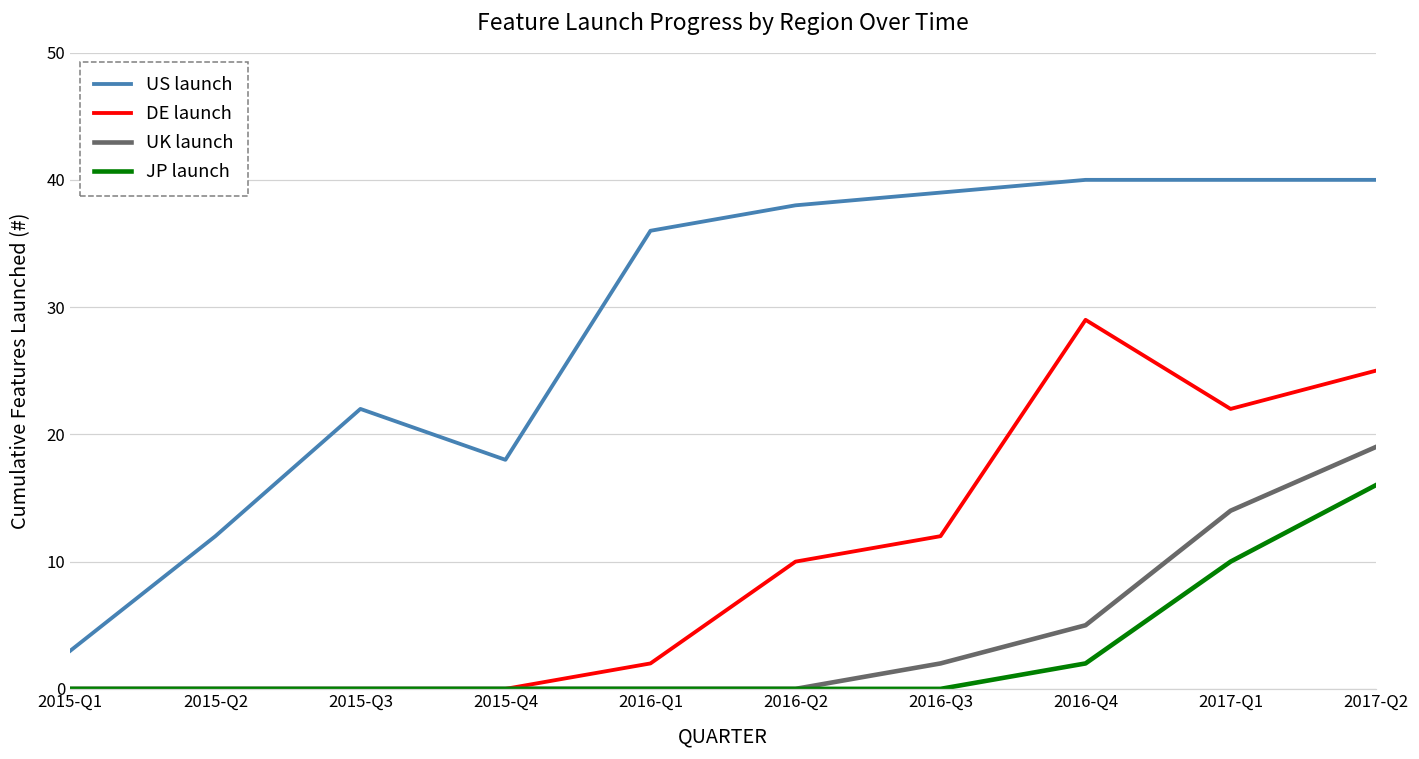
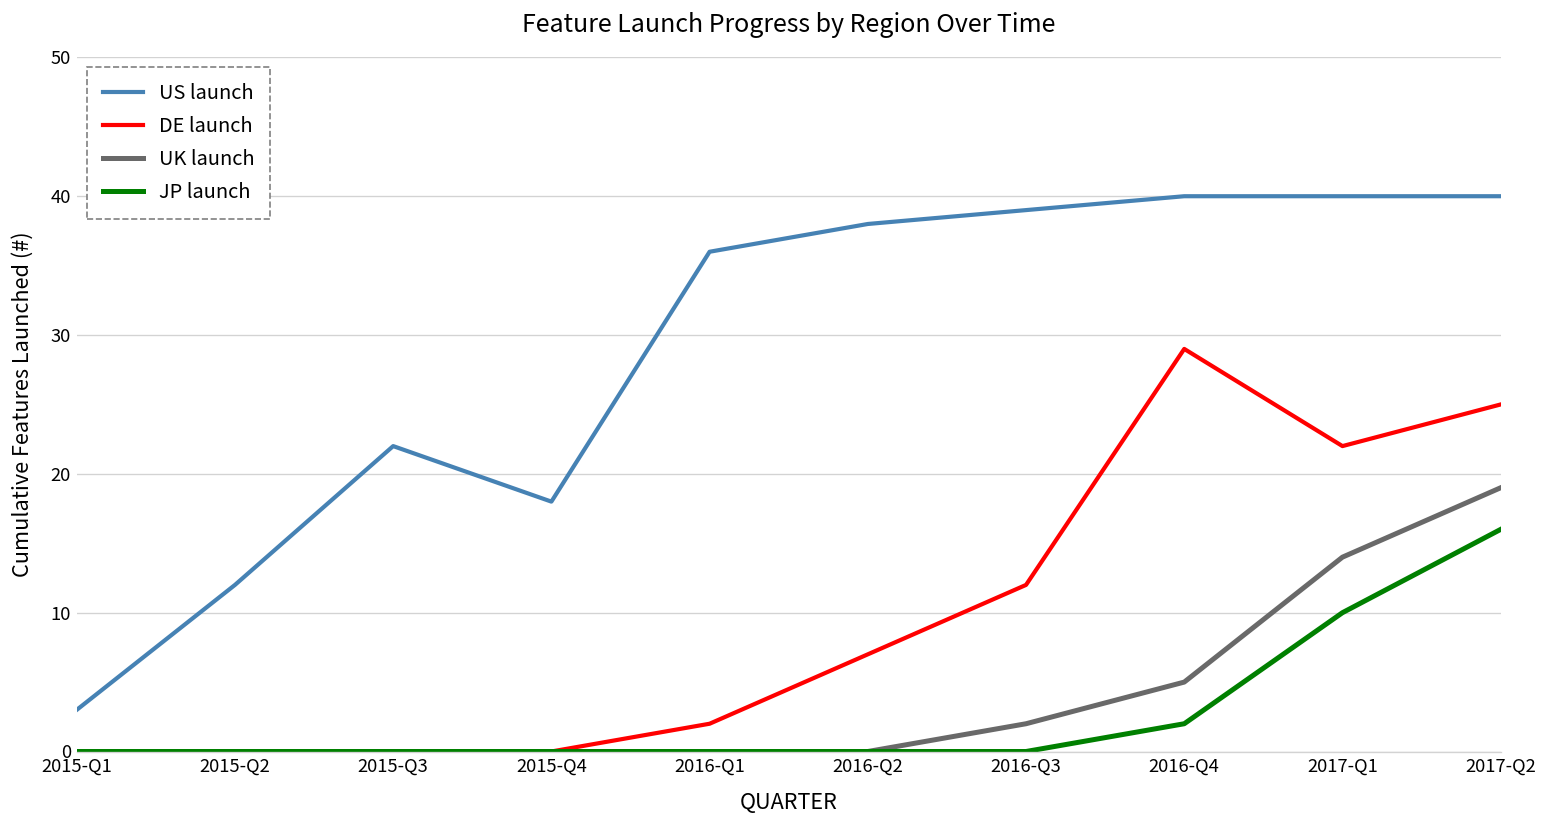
DE launch, 2016-Q2: 10 -> 7
